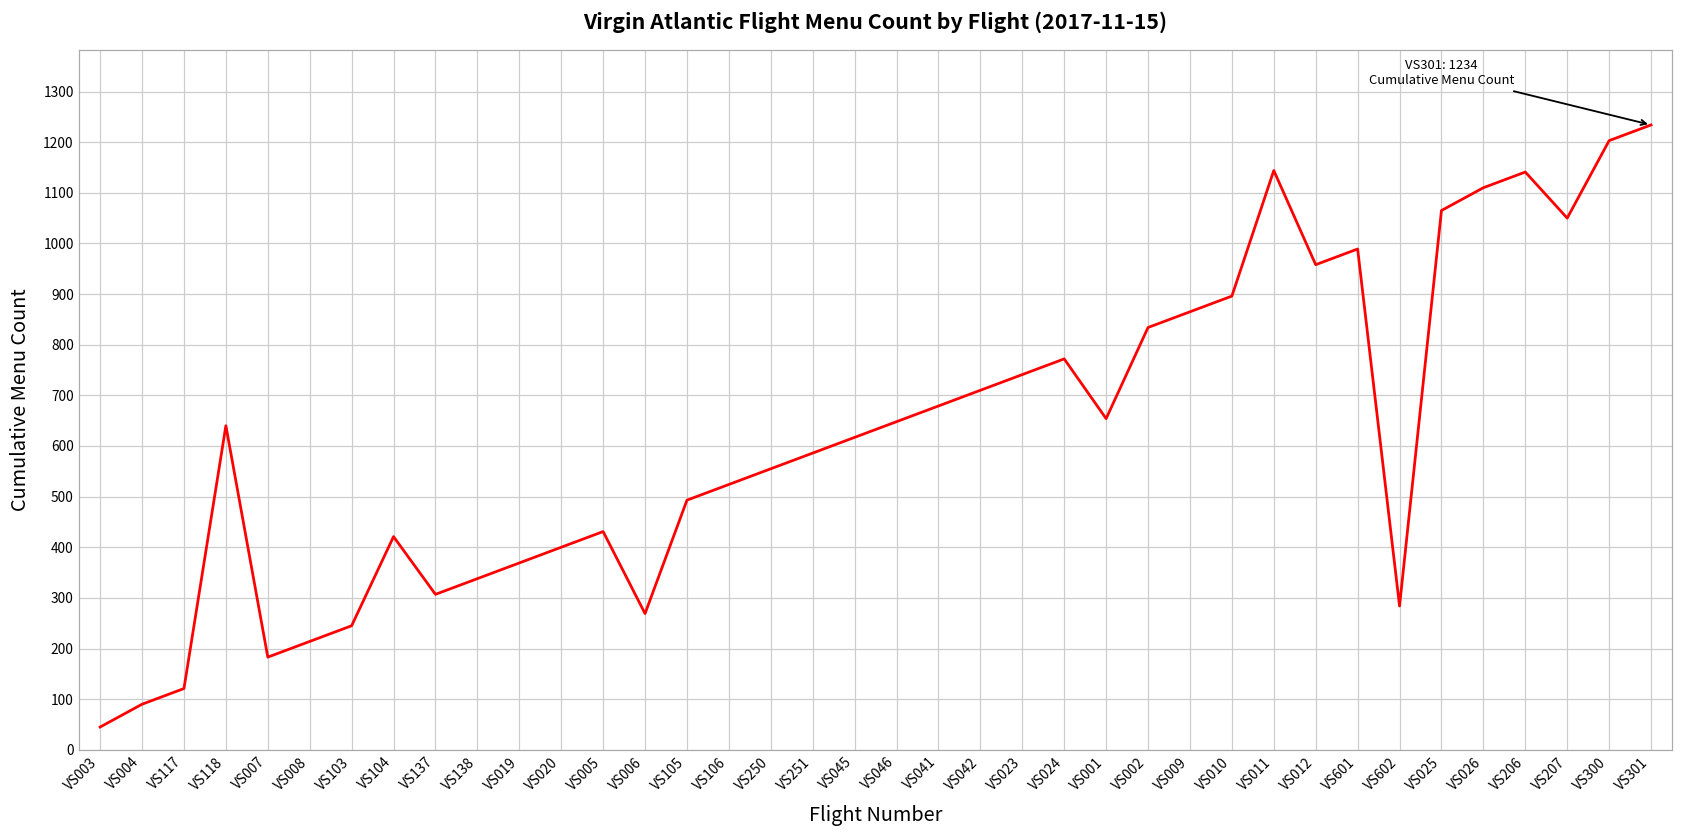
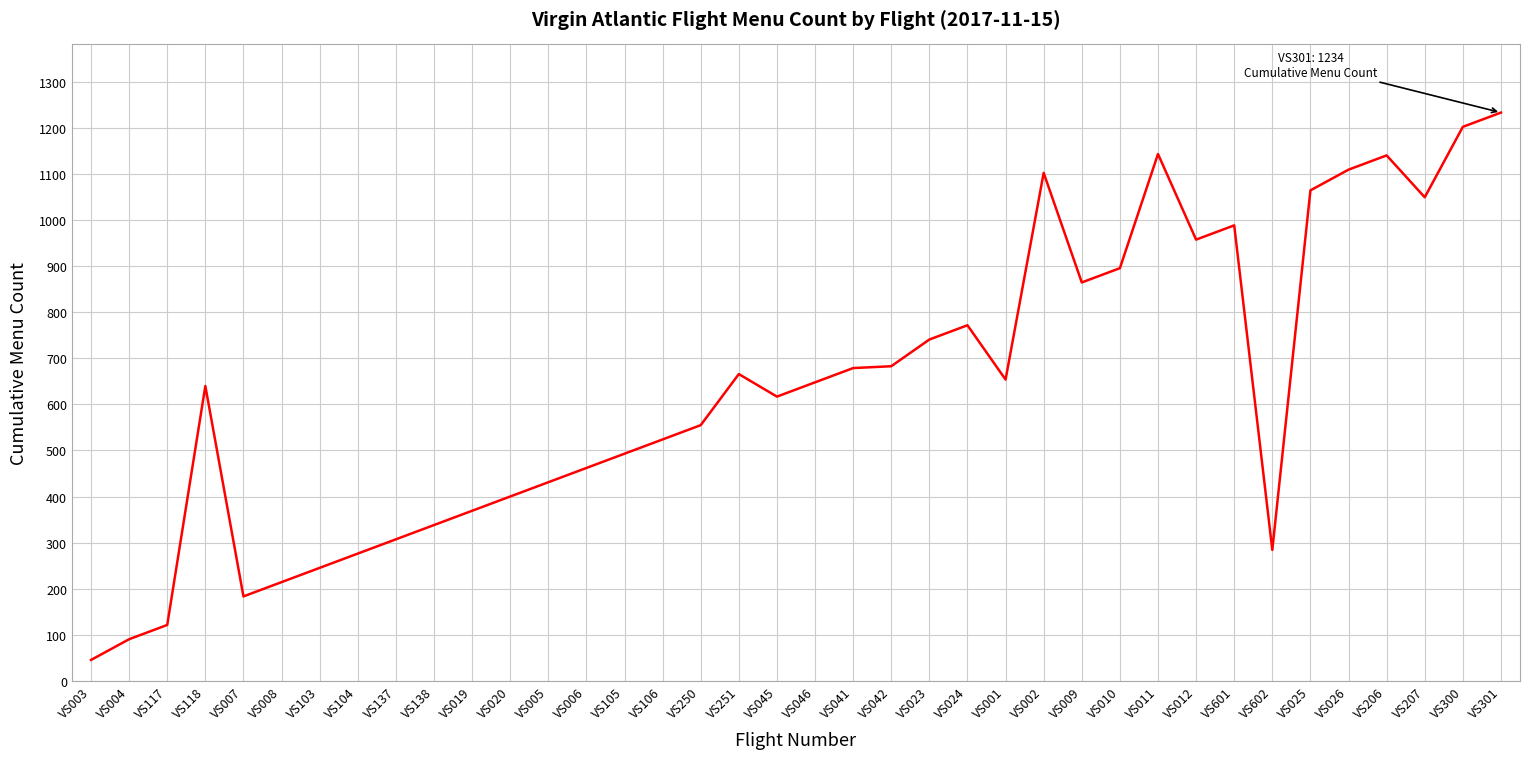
VS104: 420 -> 280
VS006: 270 -> 460
VS251: 590 -> 670
VS042: 710 -> 680
VS002: 830 -> 1100
